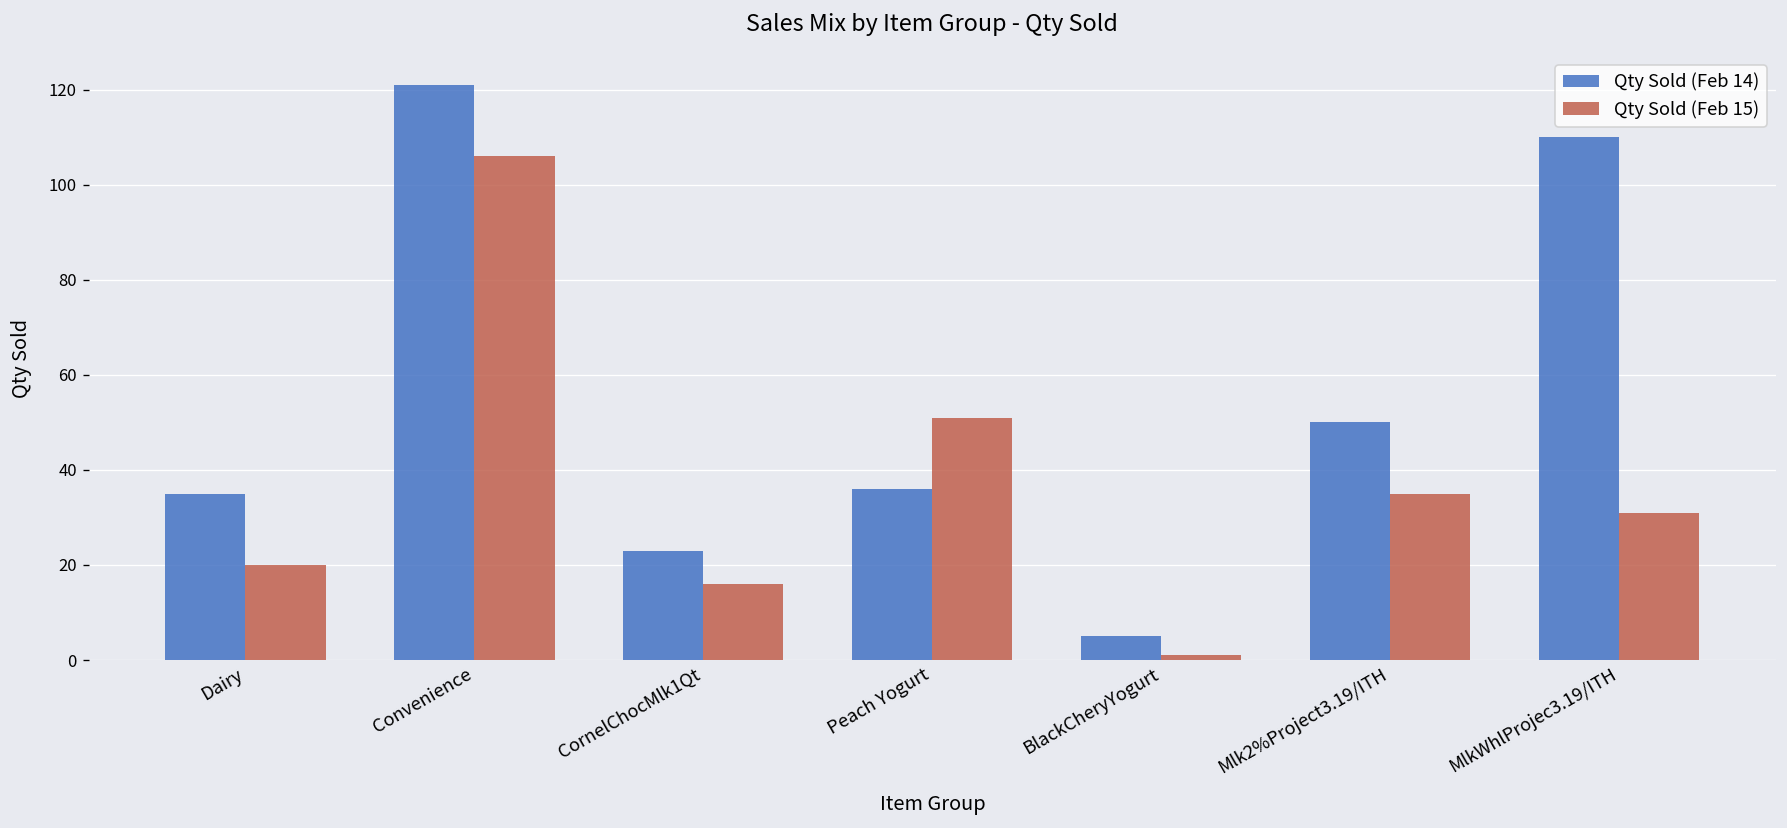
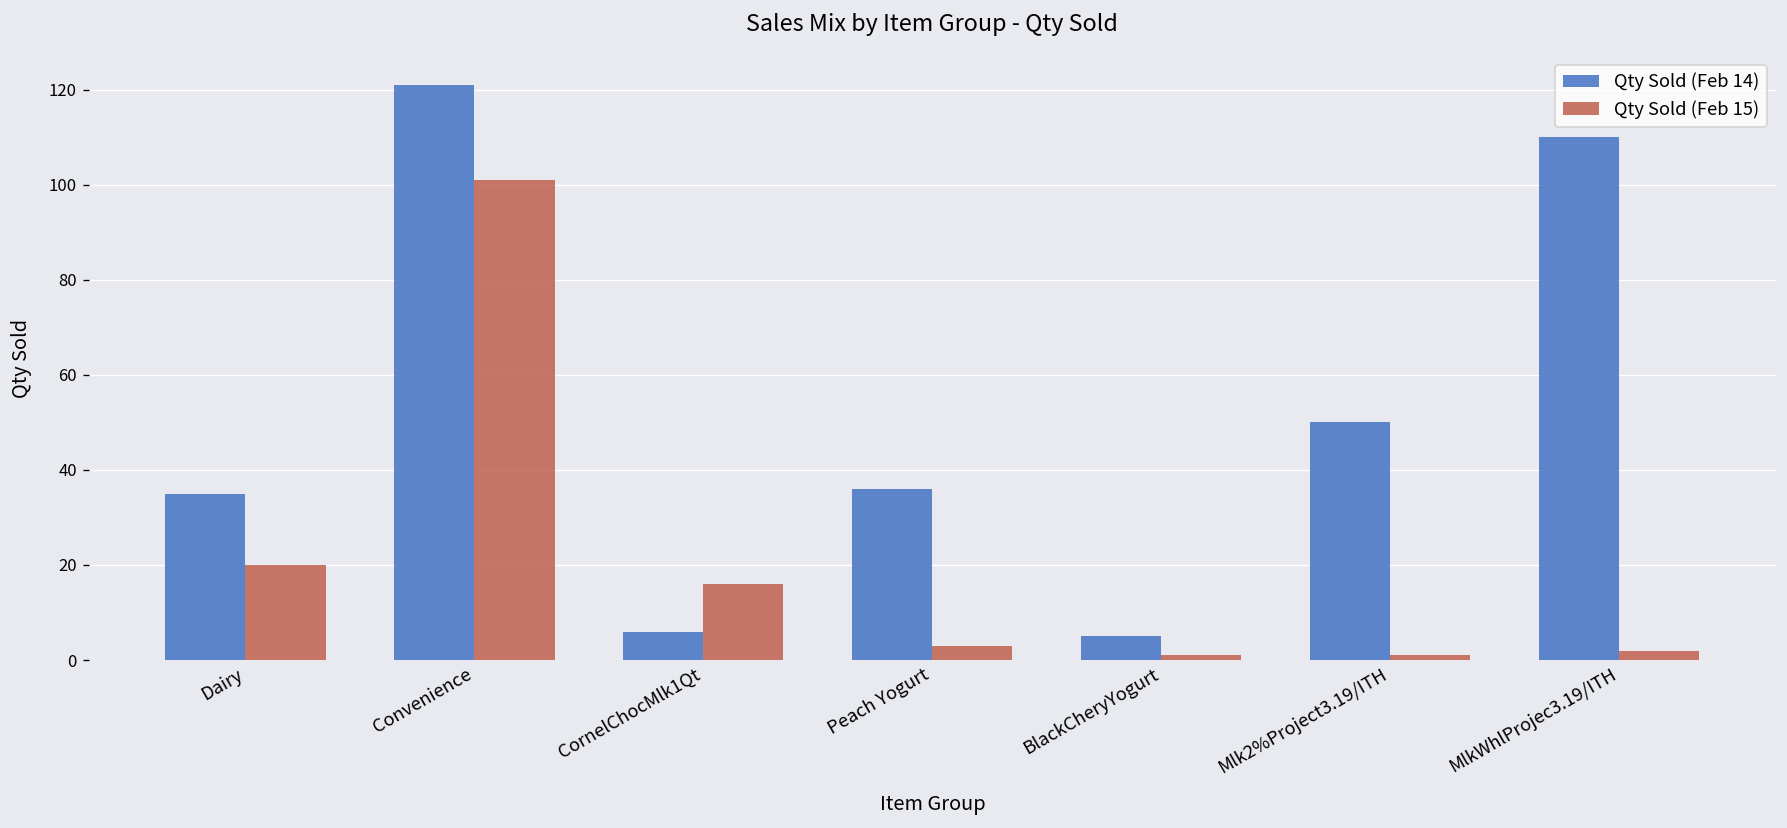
Qty Sold (Feb 15), Convenience: 106 -> 101
Qty Sold (Feb 14), CornelChocMlk1Qt: 23 -> 6
Qty Sold (Feb 15), Peach Yogurt: 51 -> 3
Qty Sold (Feb 15), Mlk2%Project3.19/ITH: 35 -> 1
Qty Sold (Feb 15), MlkWhlProjec3.19/ITH: 31 -> 2
